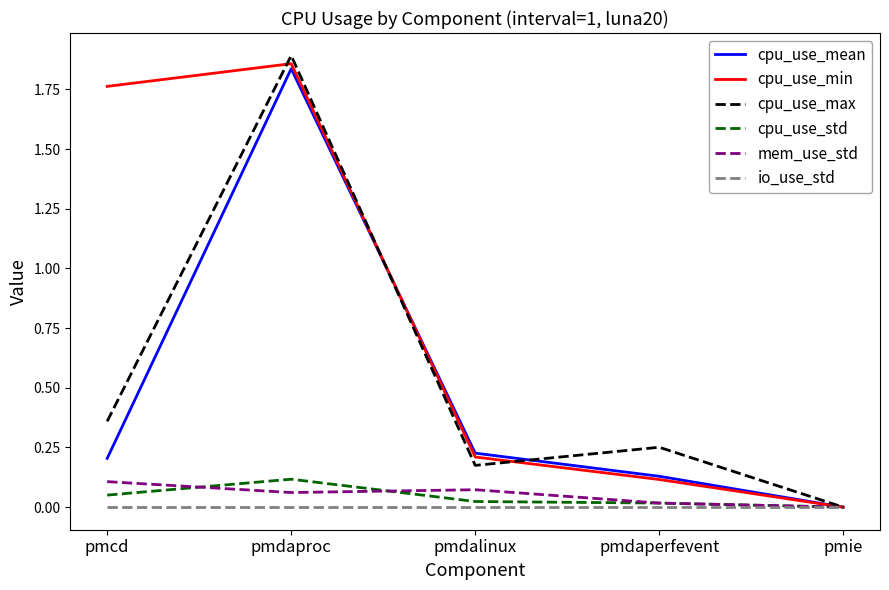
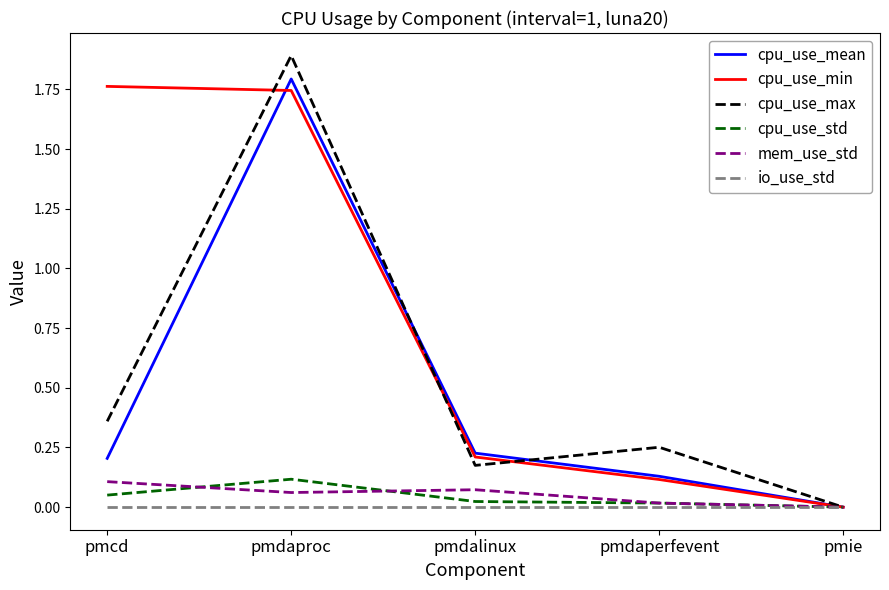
cpu_use_mean, pmdaproc: 1.84 -> 1.79
cpu_use_min, pmdaproc: 1.86 -> 1.75
